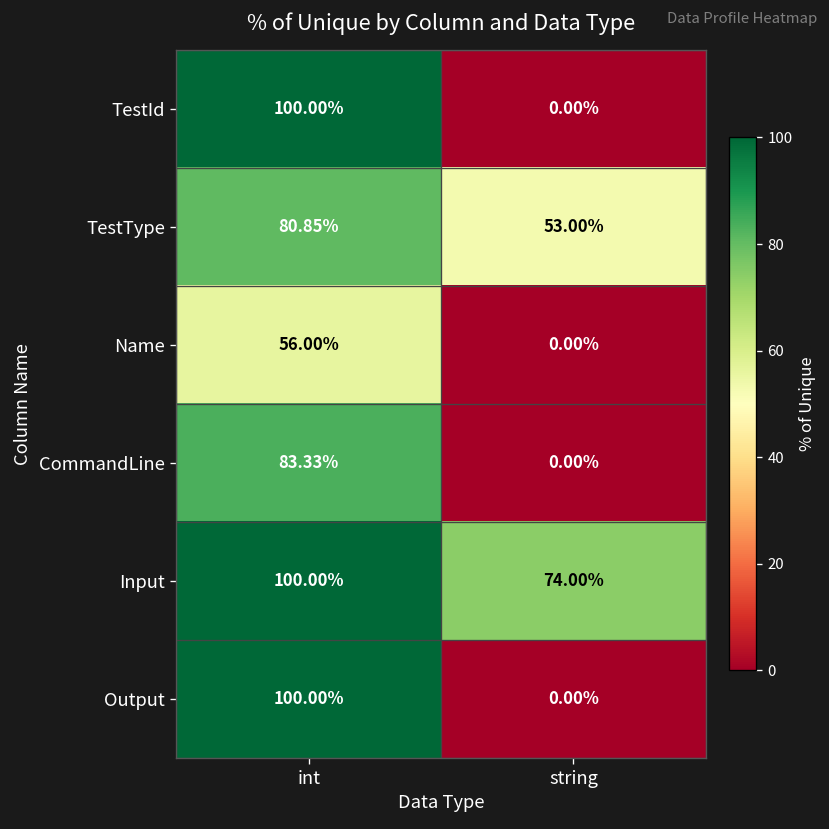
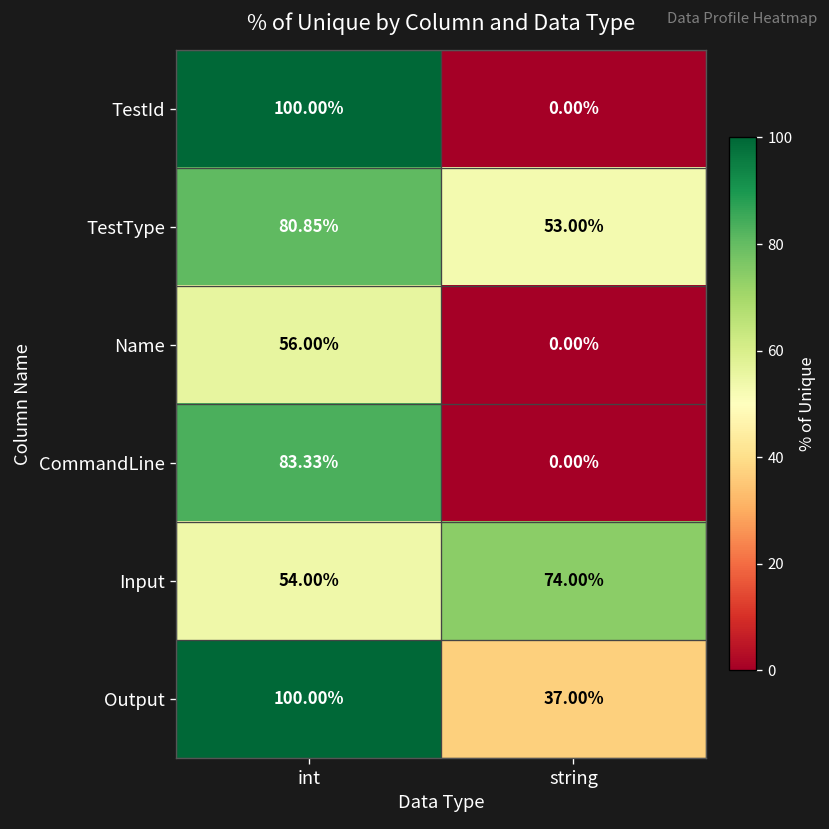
Input, int: 100.00% -> 54.00%
Output, string: 0.00% -> 37.00%
